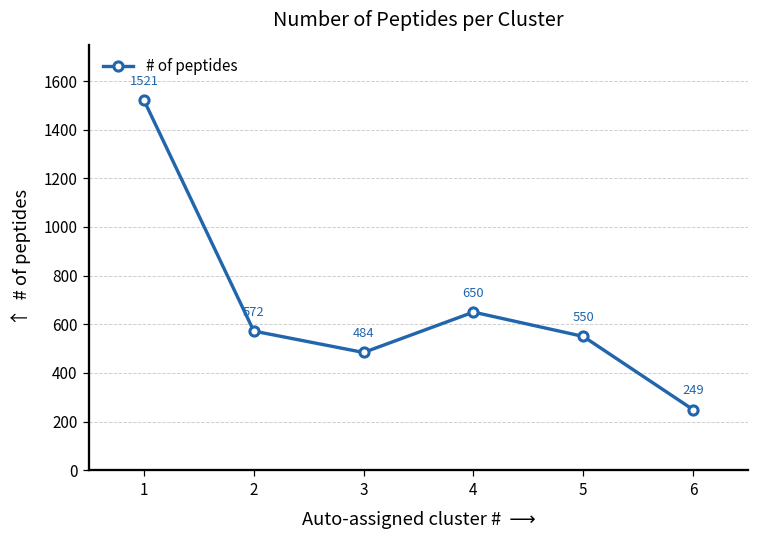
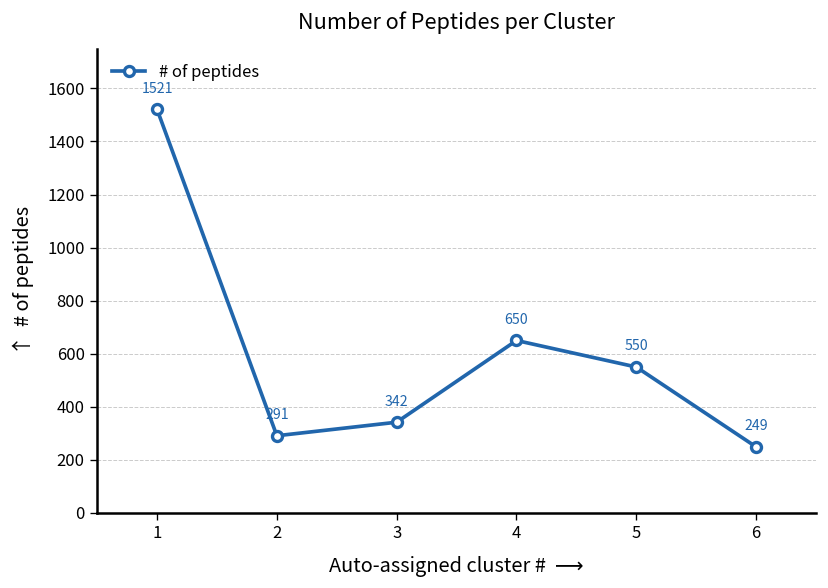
2: 572 -> 291
3: 484 -> 342
